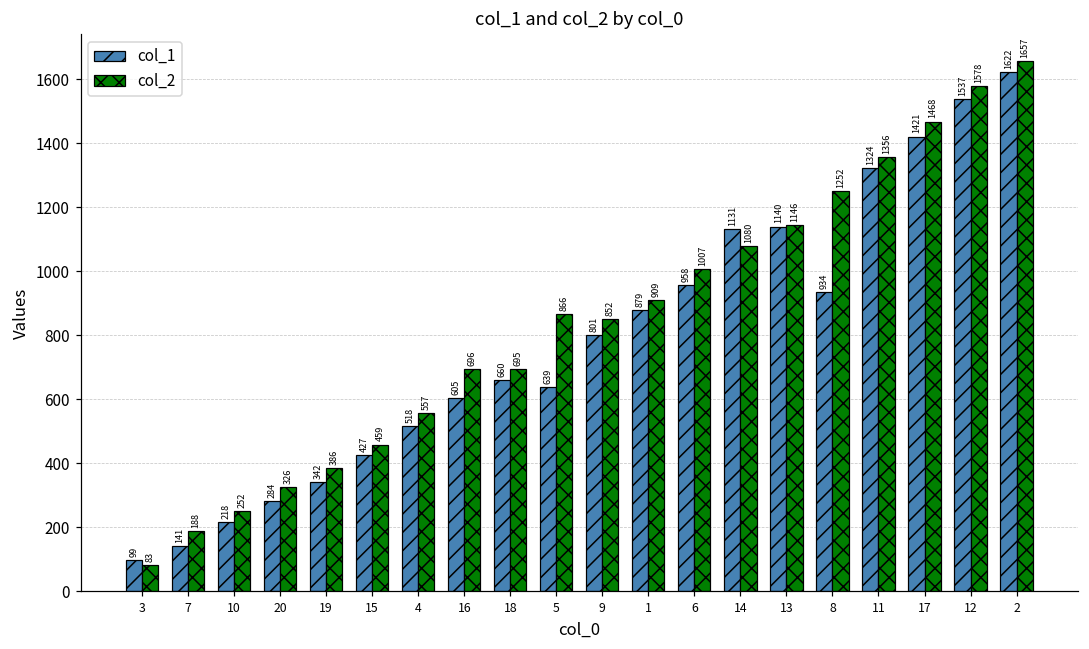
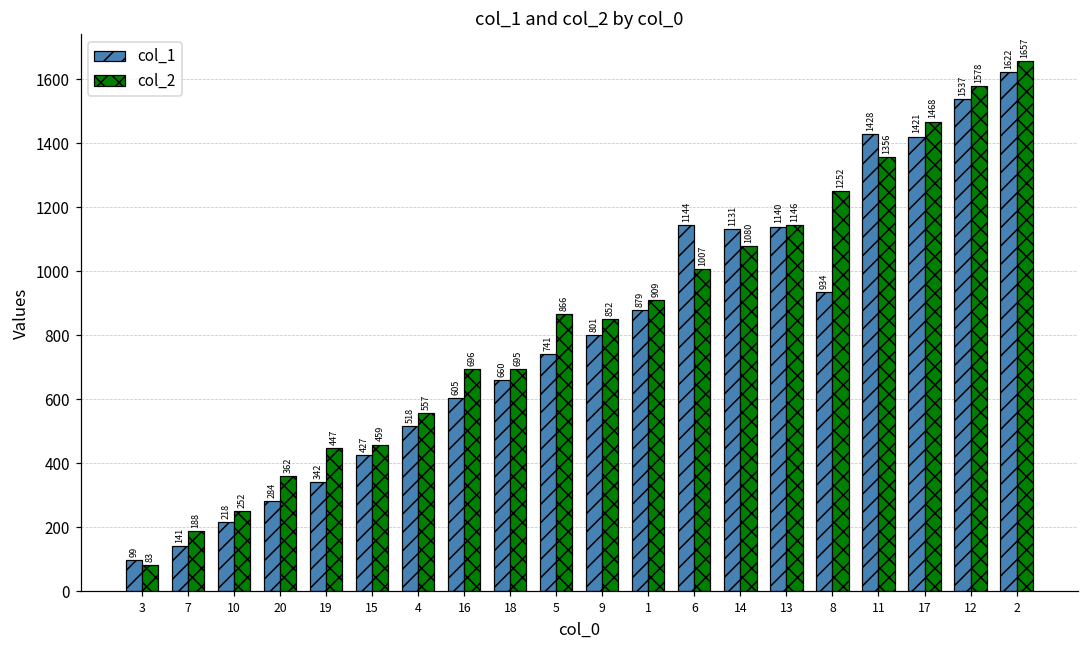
col_2, 20: 326 -> 362
col_2, 19: 386 -> 447
col_1, 5: 639 -> 741
col_1, 6: 958 -> 1144
col_1, 11: 1324 -> 1428
